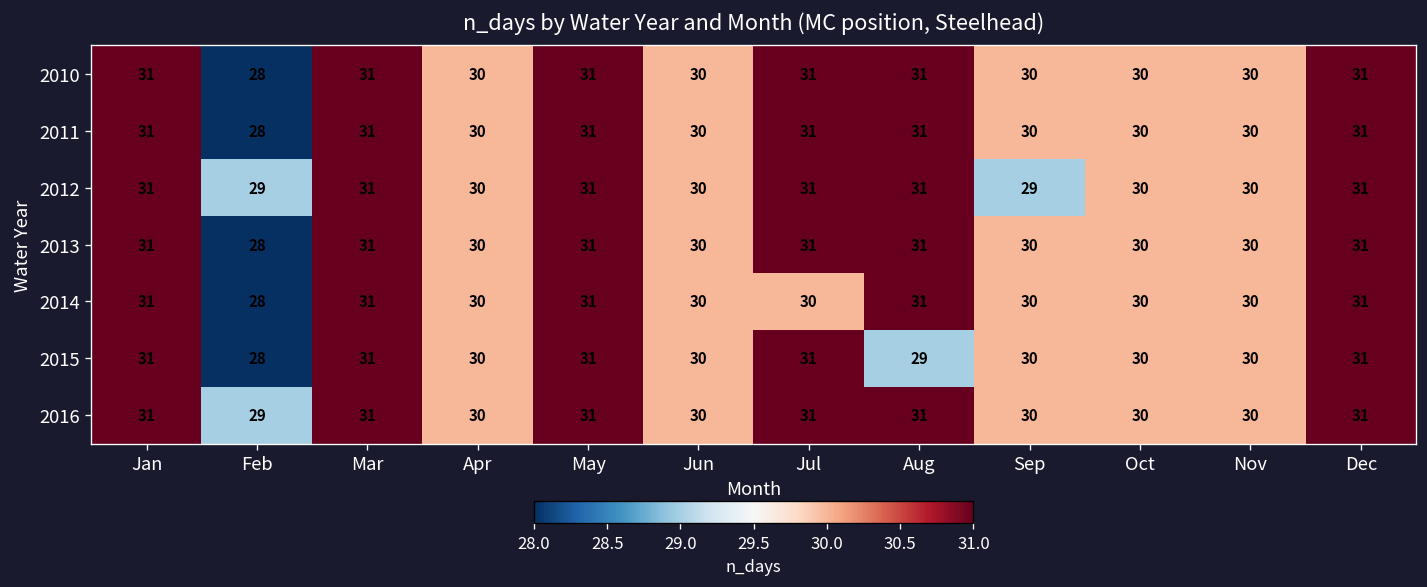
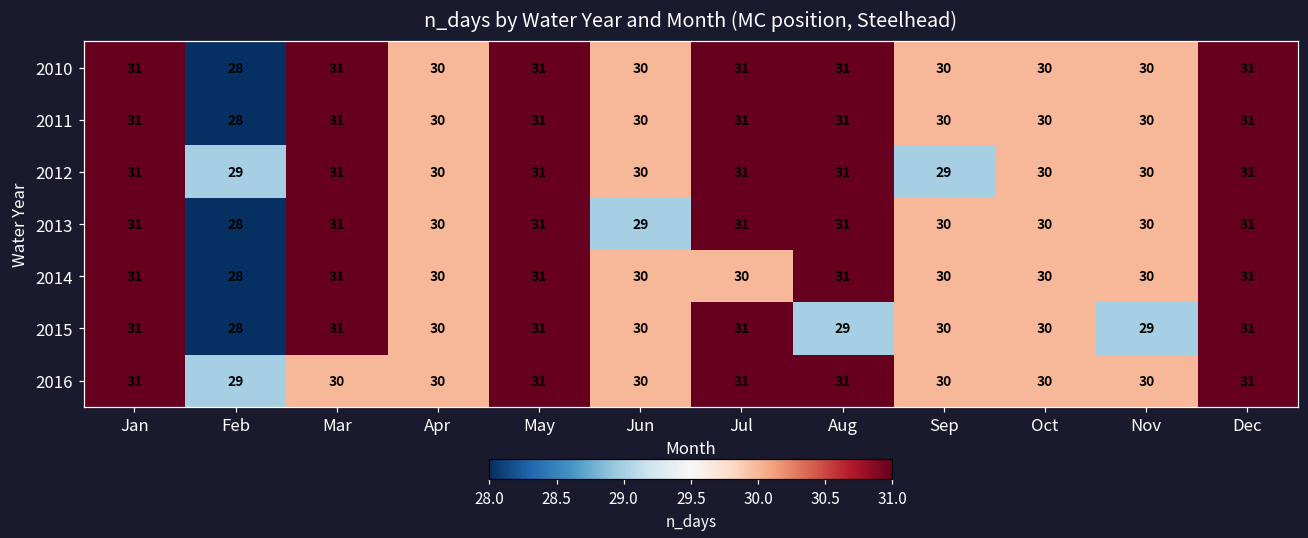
2013, Jun: 30 -> 29
2015, Nov: 30 -> 29
2016, Mar: 31 -> 30
